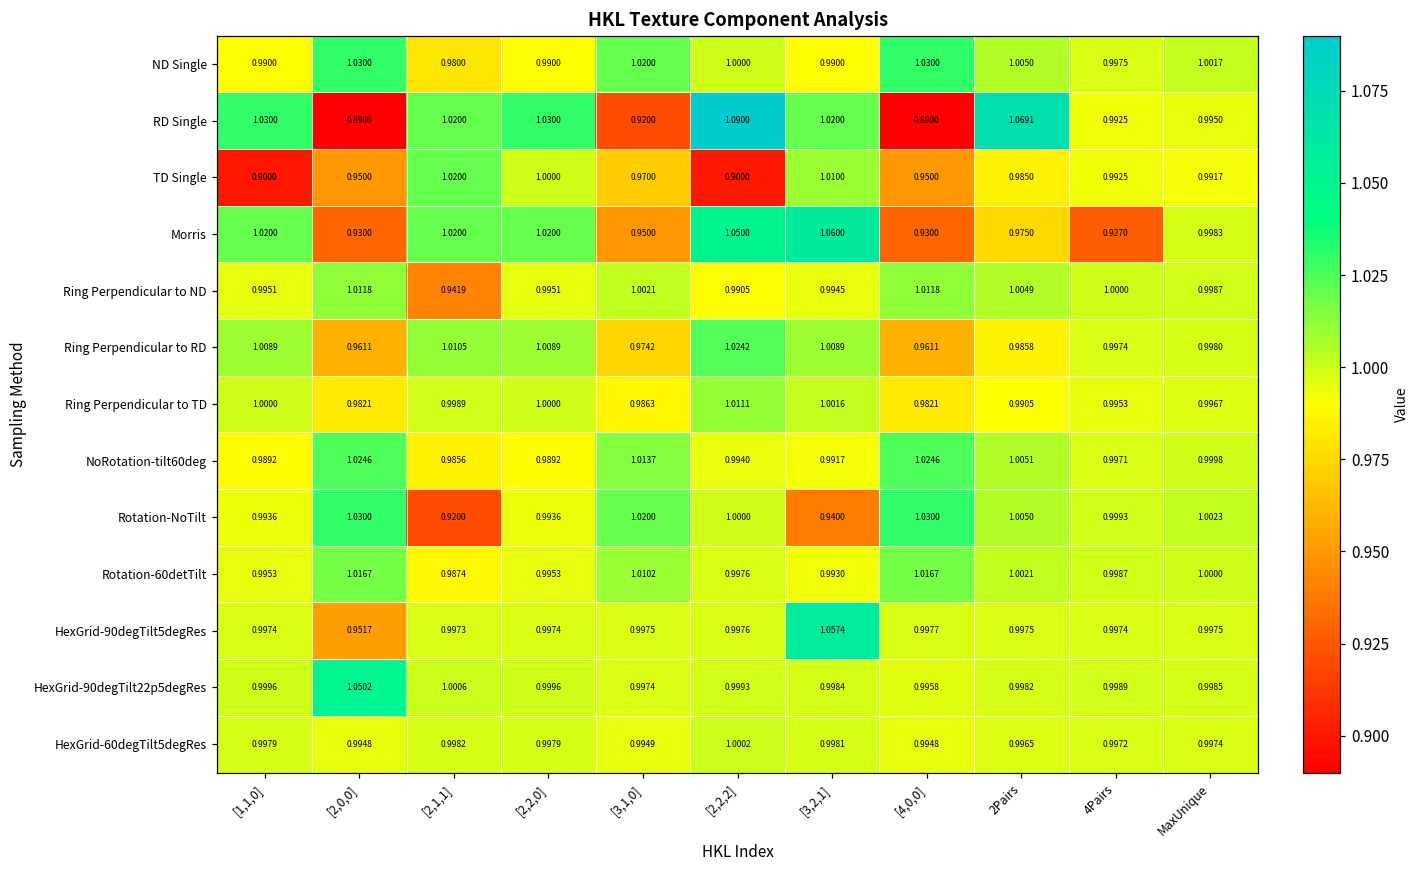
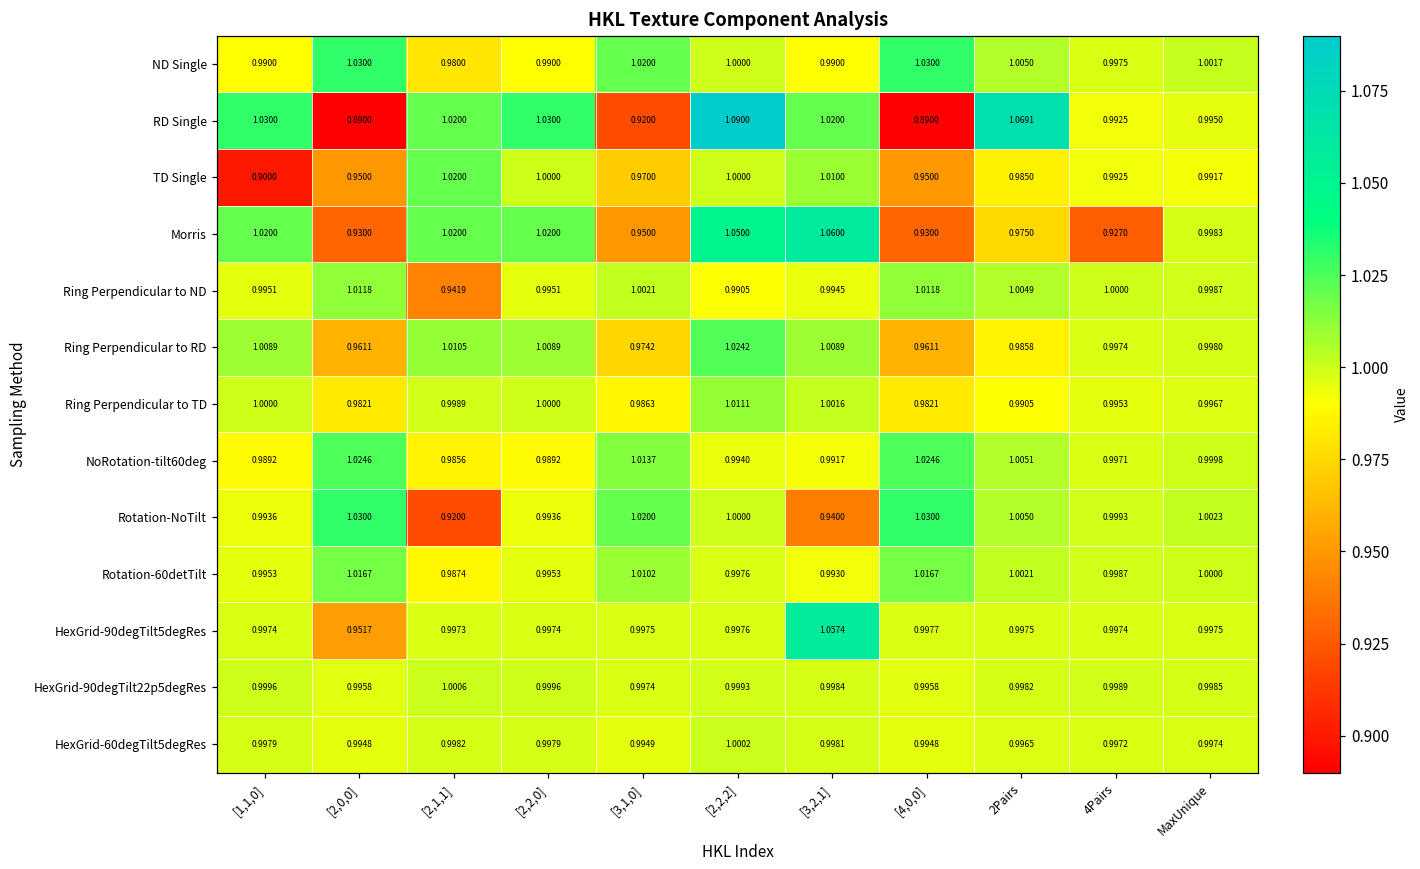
TD Single, [2,2,2]: 0.9000 -> 1.0000
HexGrid-90degTilt22p5degRes, [2,0,0]: 1.0502 -> 0.9958
